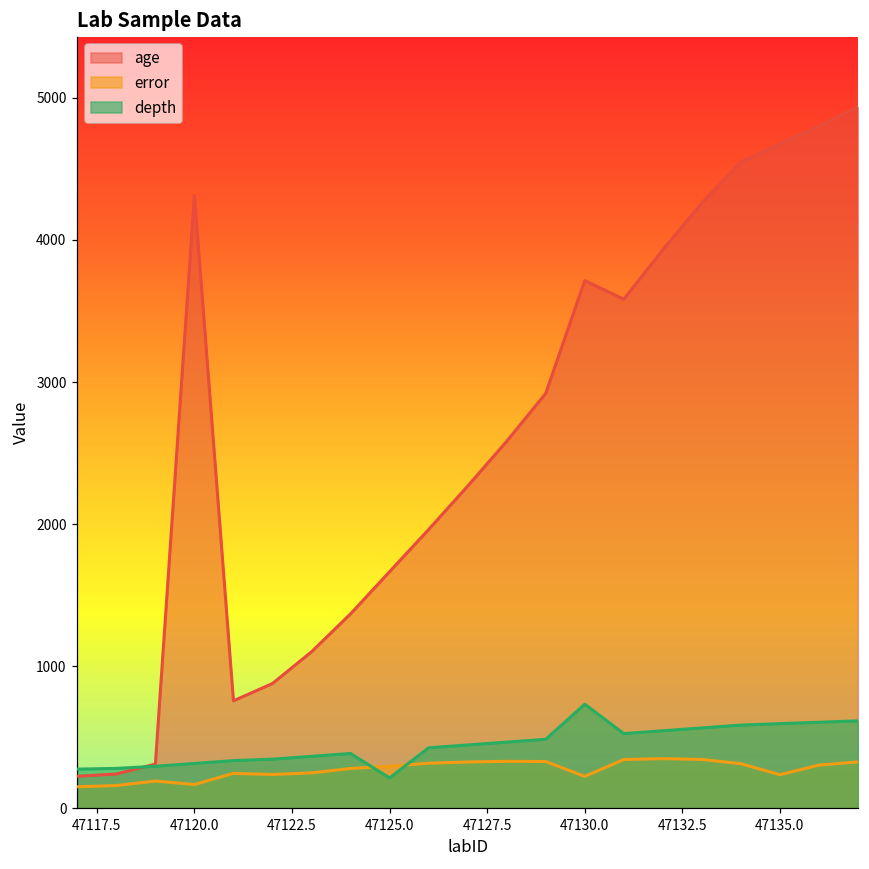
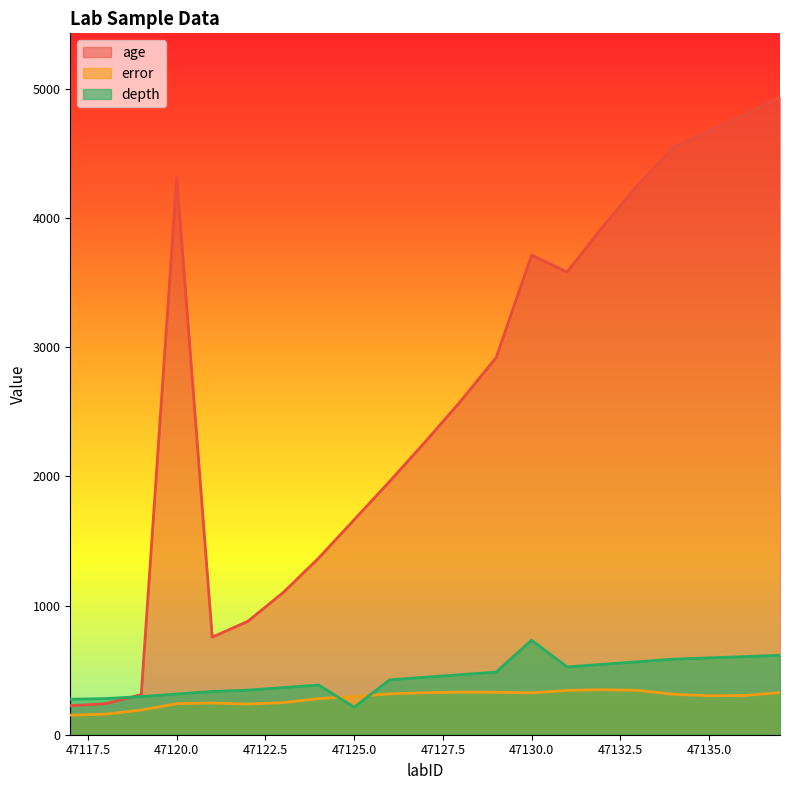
error, 47120.0: 170 -> 240
error, 47130.0: 220 -> 320
error, 47135.0: 240 -> 300
